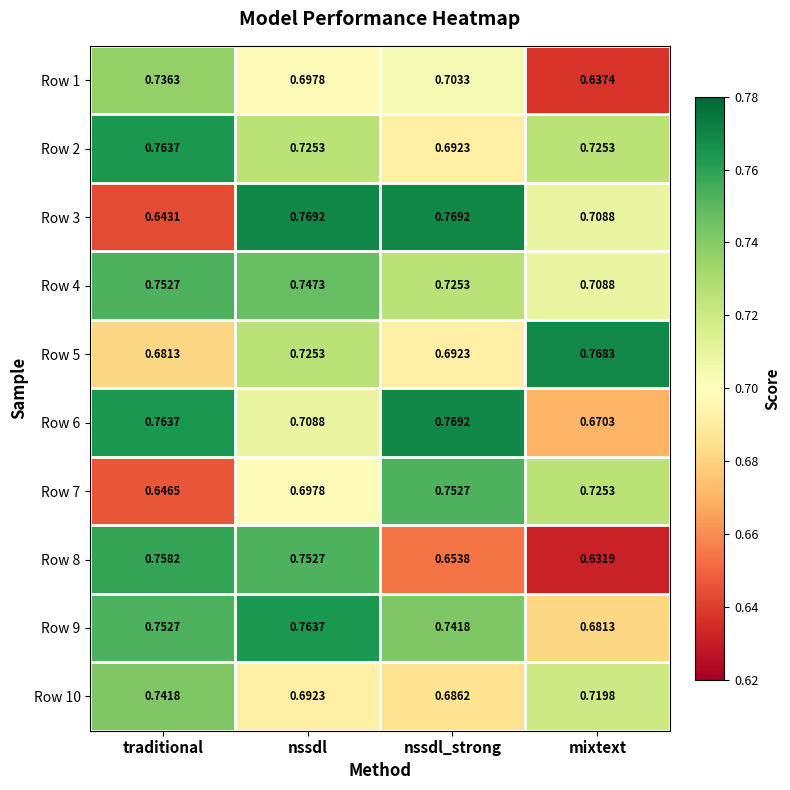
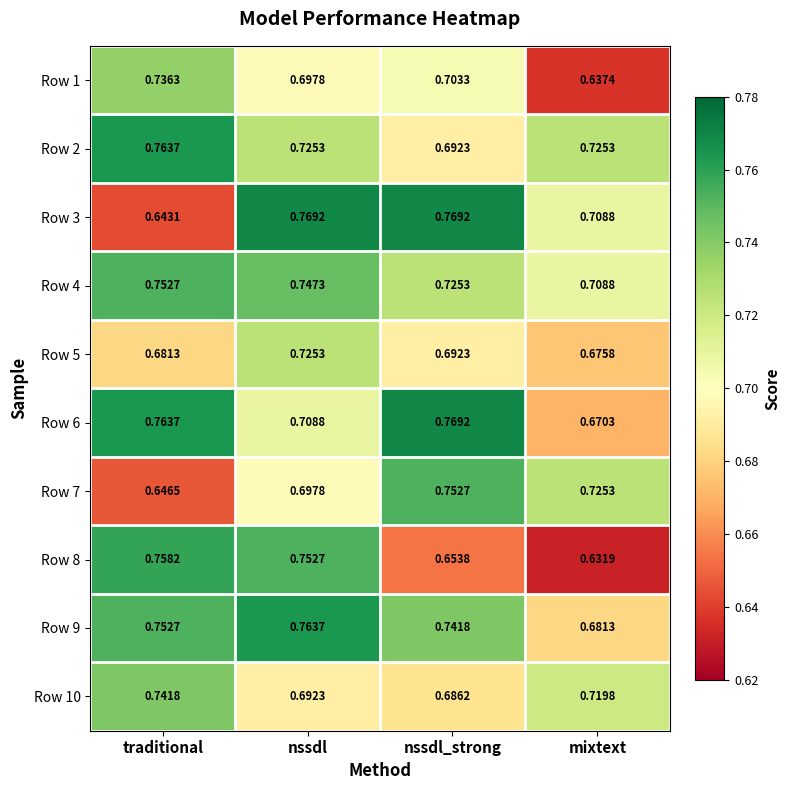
Row 5, mixtext: 0.7683 -> 0.6758
